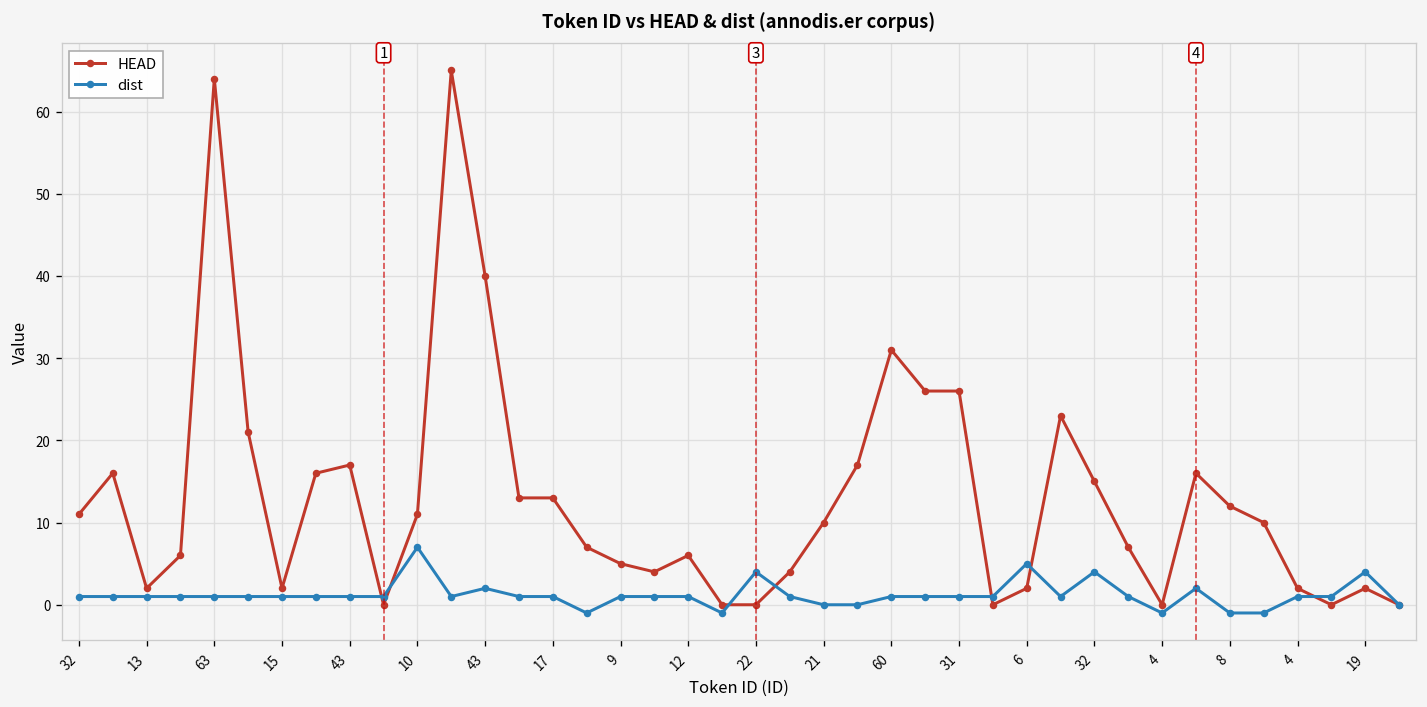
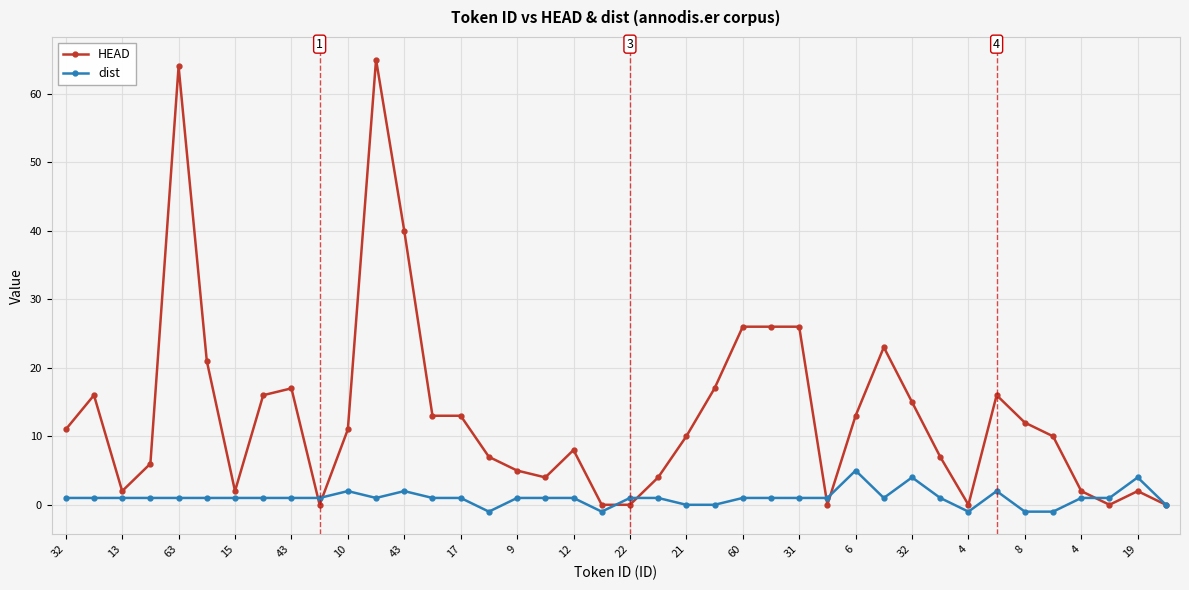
dist, 10: 7 -> 2
HEAD, 12: 6 -> 8
dist, 22: 4 -> 1
HEAD, 60: 31 -> 26
HEAD, 6: 2 -> 13
